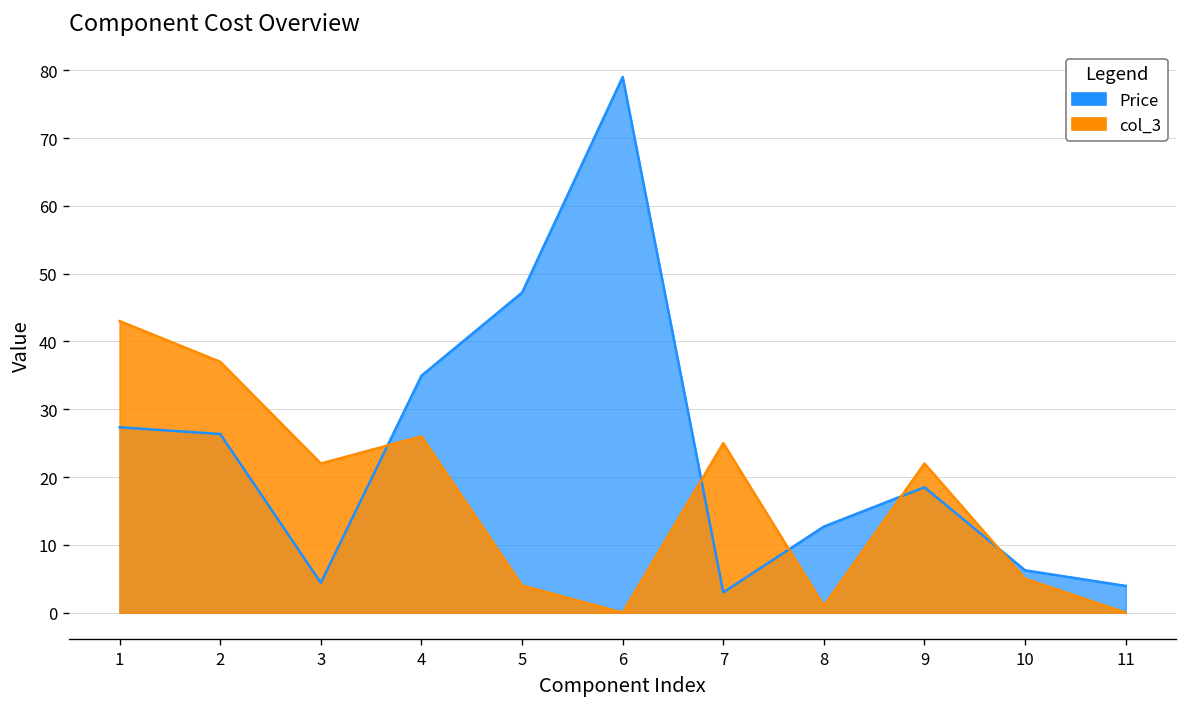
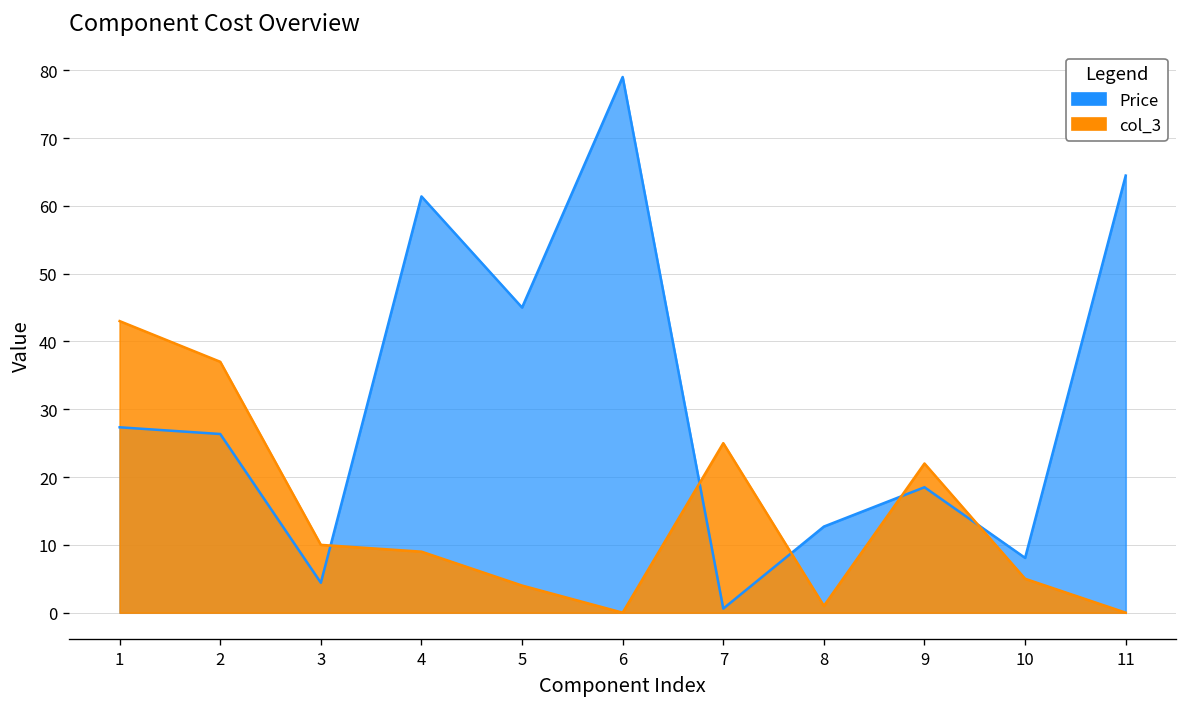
col_3, 3: 22 -> 10
Price, 4: 35 -> 61
col_3, 4: 26 -> 9
Price, 5: 47 -> 45
Price, 7: 3 -> 1
Price, 10: 6 -> 8
Price, 11: 4 -> 64
